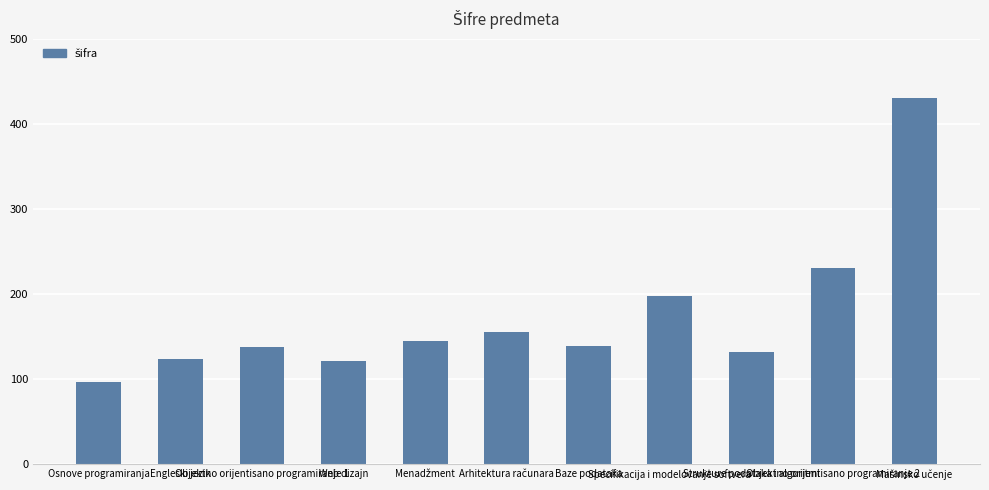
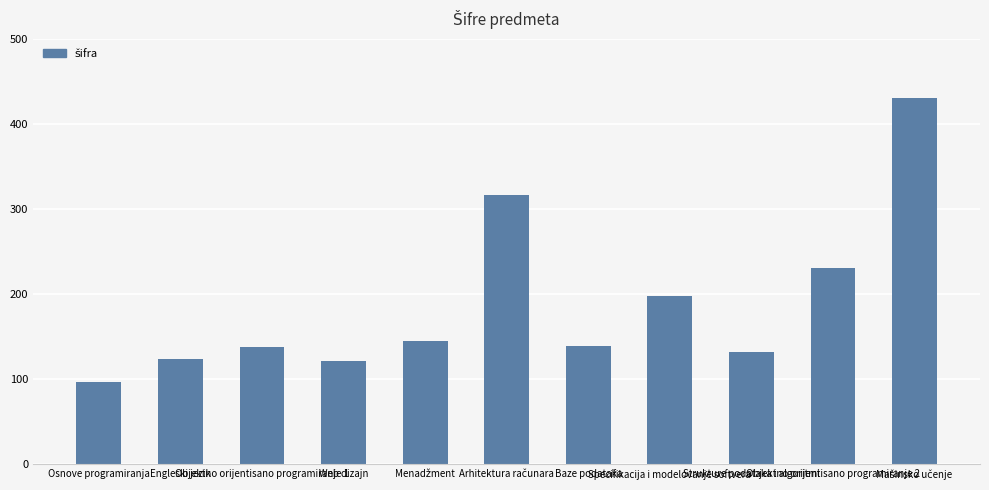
Arhitektura računara: 160 -> 320
